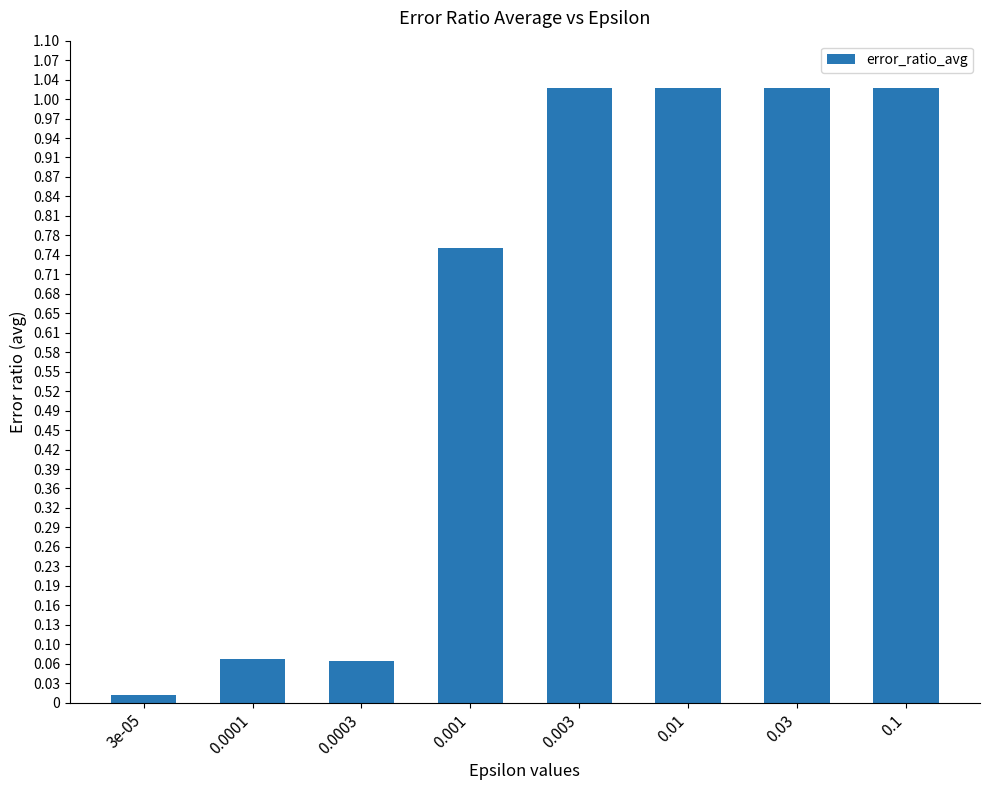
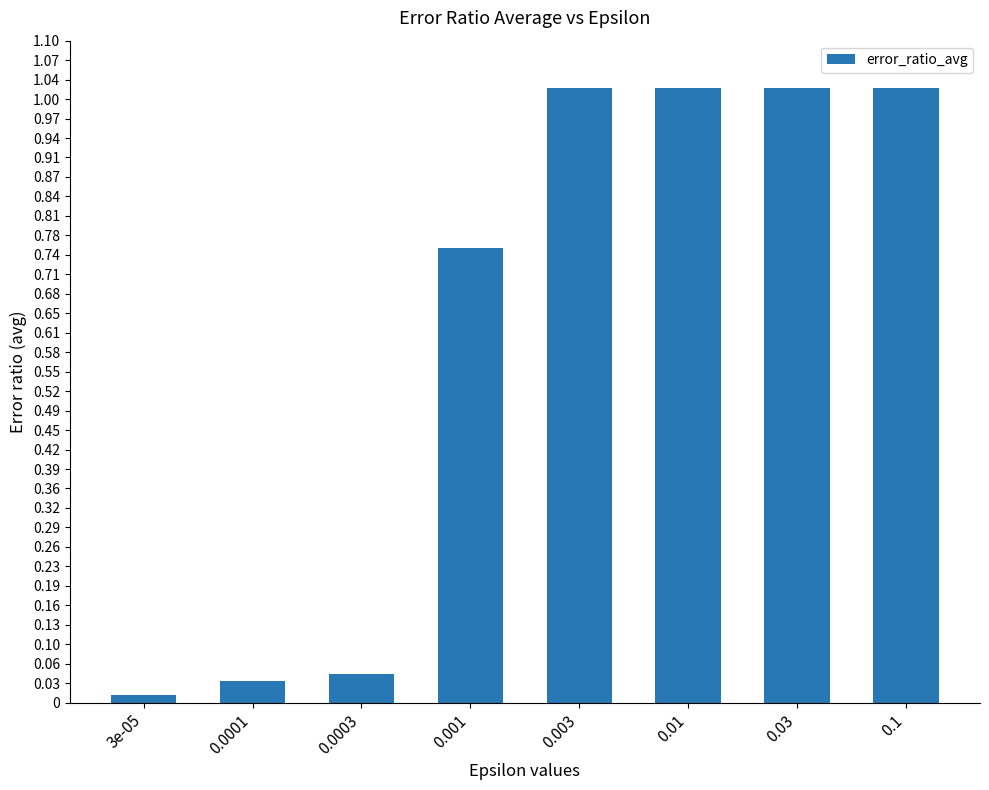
0.0001: 0.07 -> 0.04
0.0003: 0.07 -> 0.05
